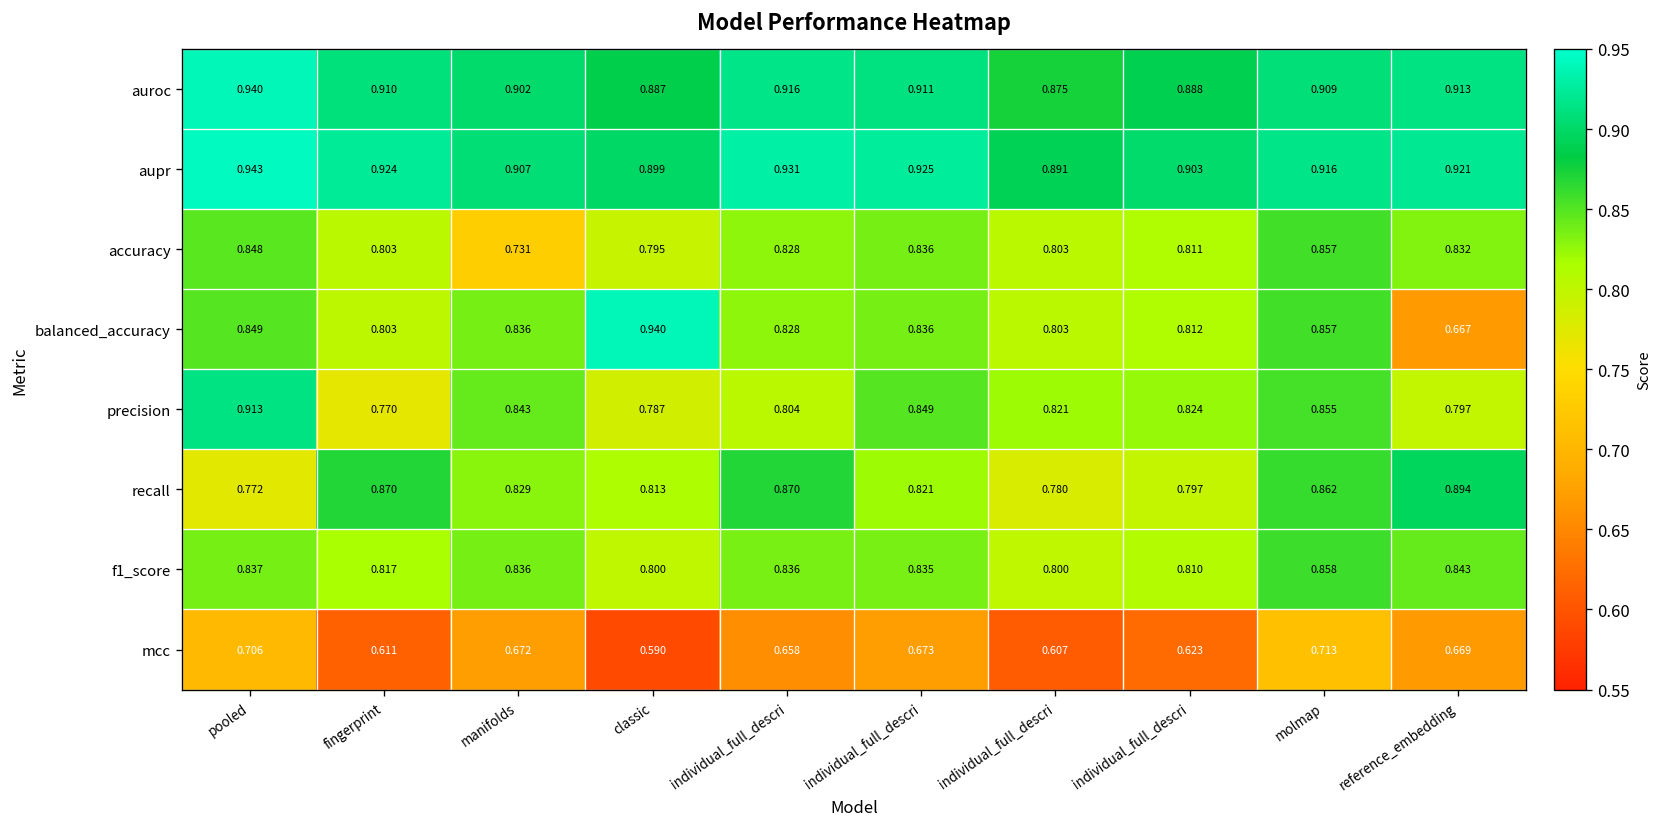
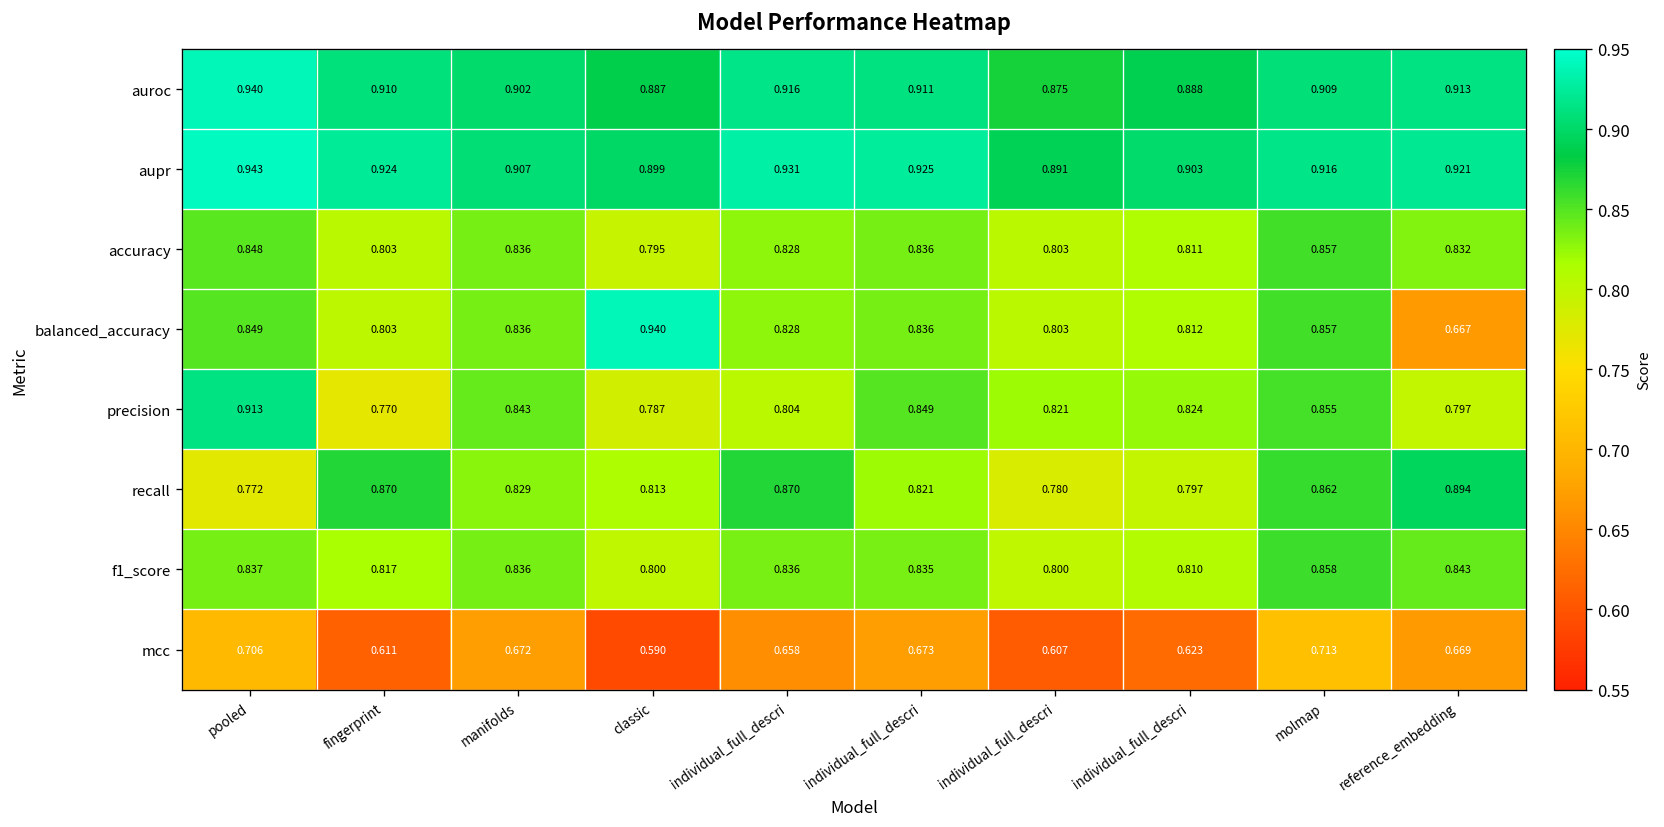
accuracy, manifolds: 0.731 -> 0.836
